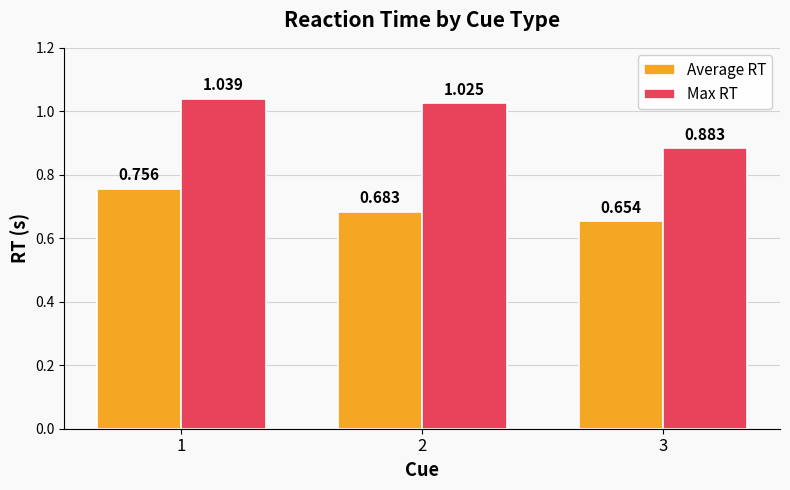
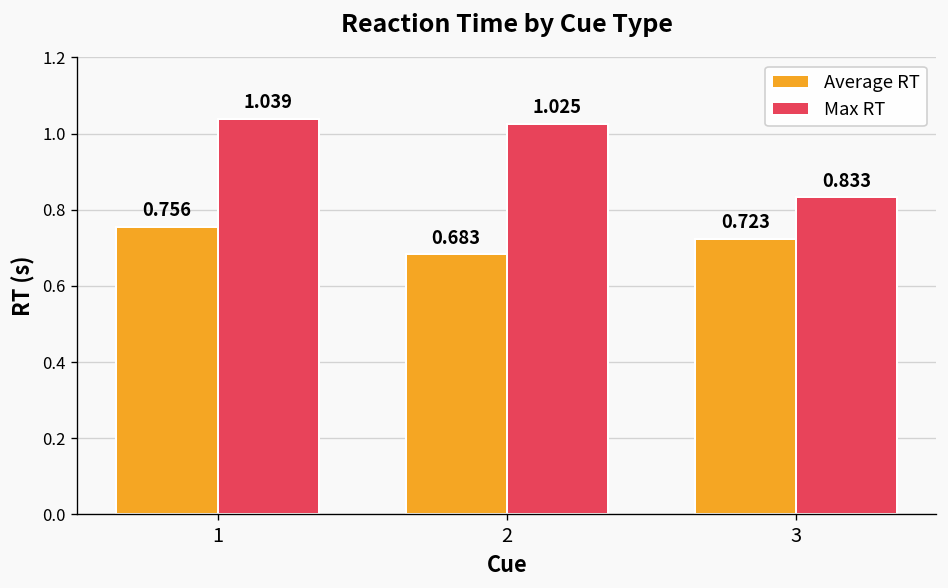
Average RT, 3: 0.654 -> 0.723
Max RT, 3: 0.883 -> 0.833
